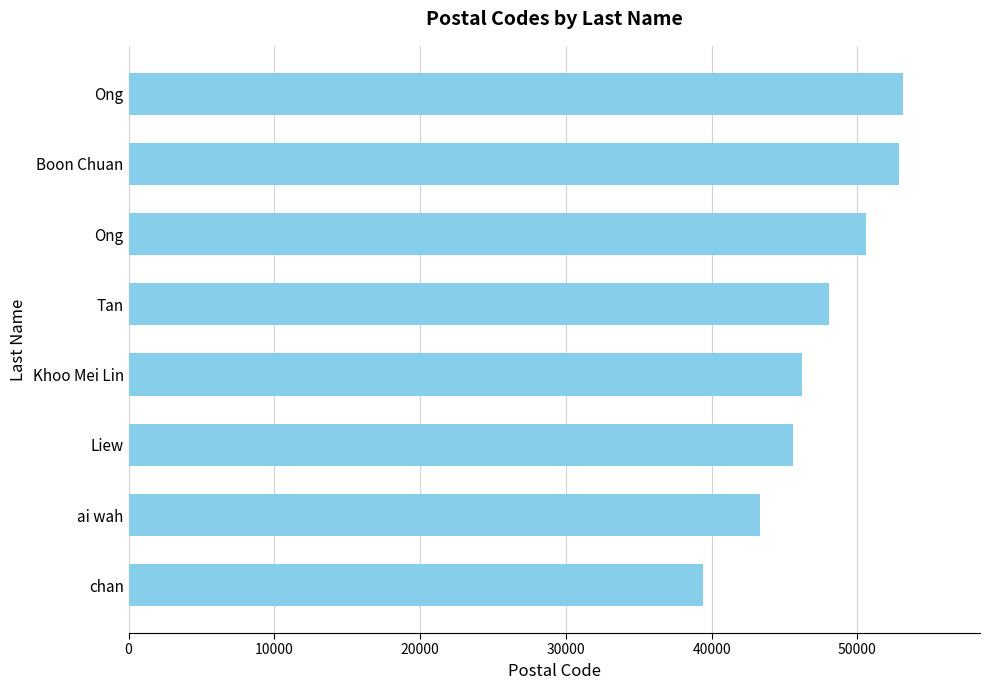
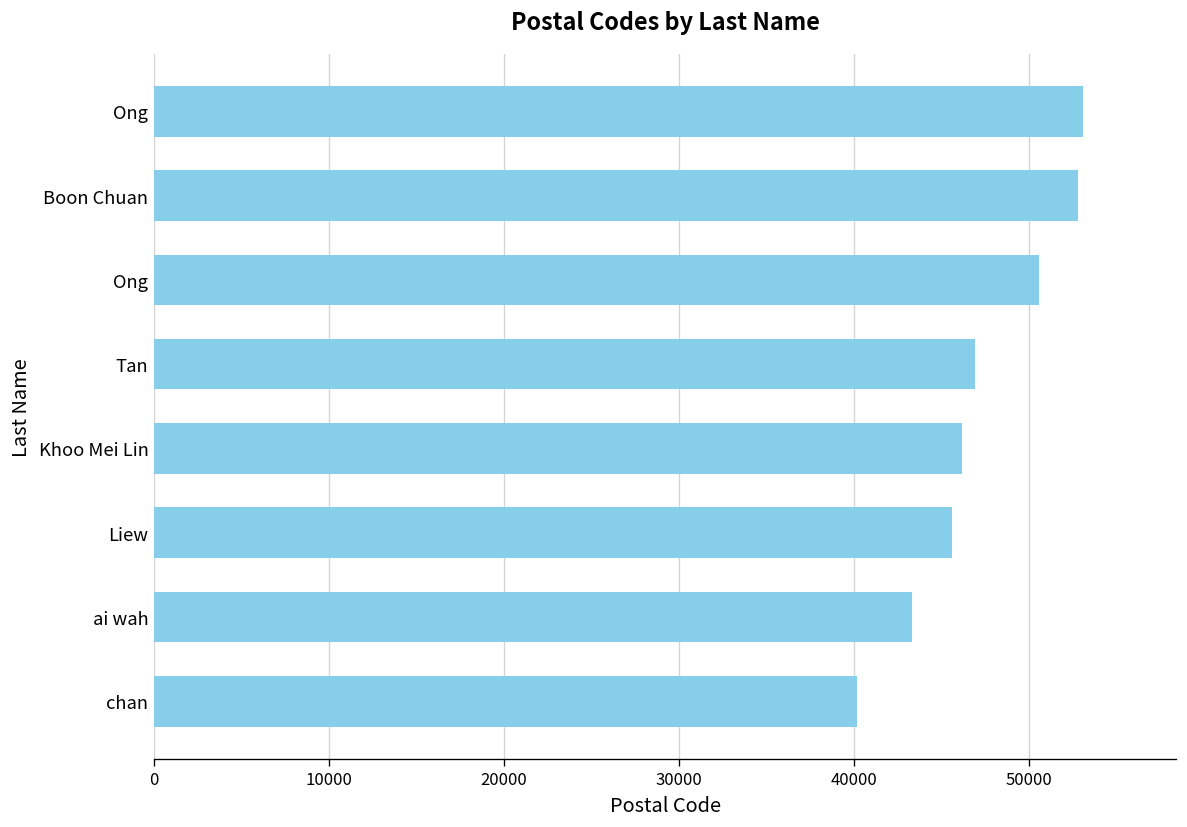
Tan: 48000 -> 46900
chan: 39400 -> 40200
